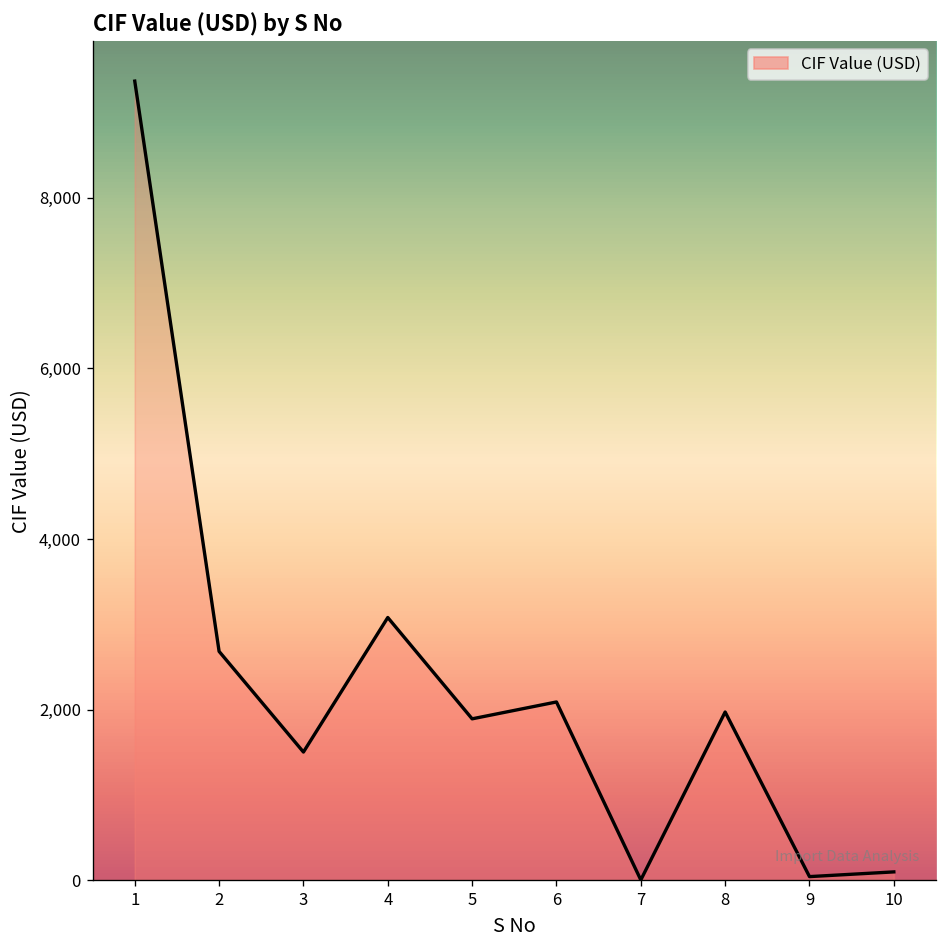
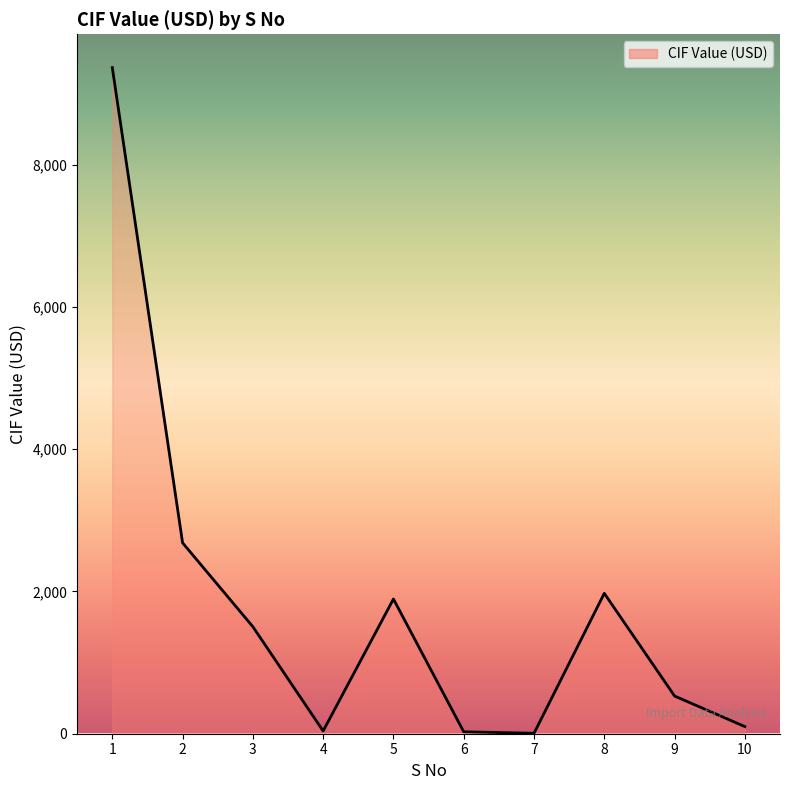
4: 3,100 -> 0
6: 2,100 -> 0
9: 0 -> 500
